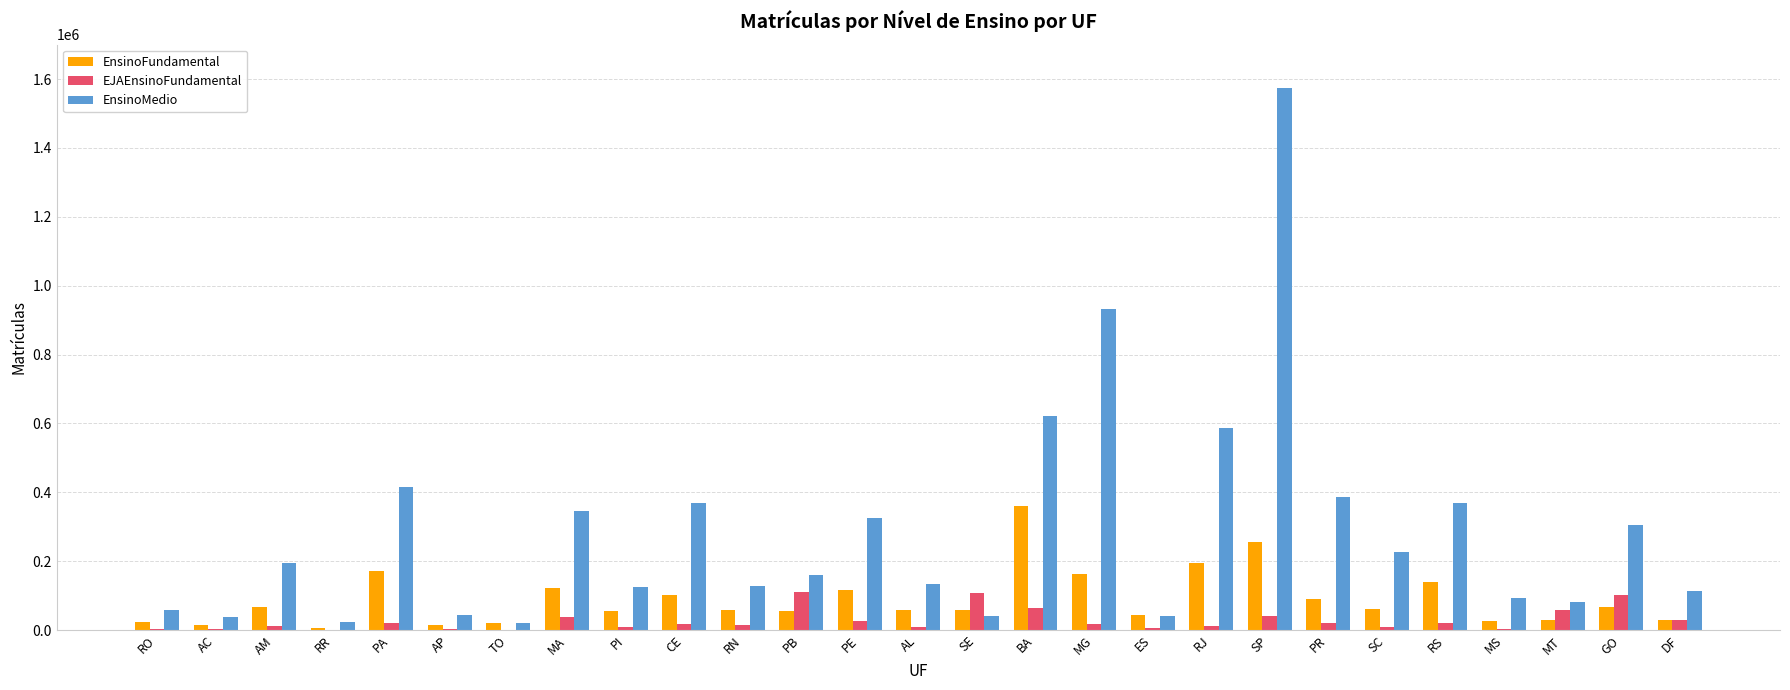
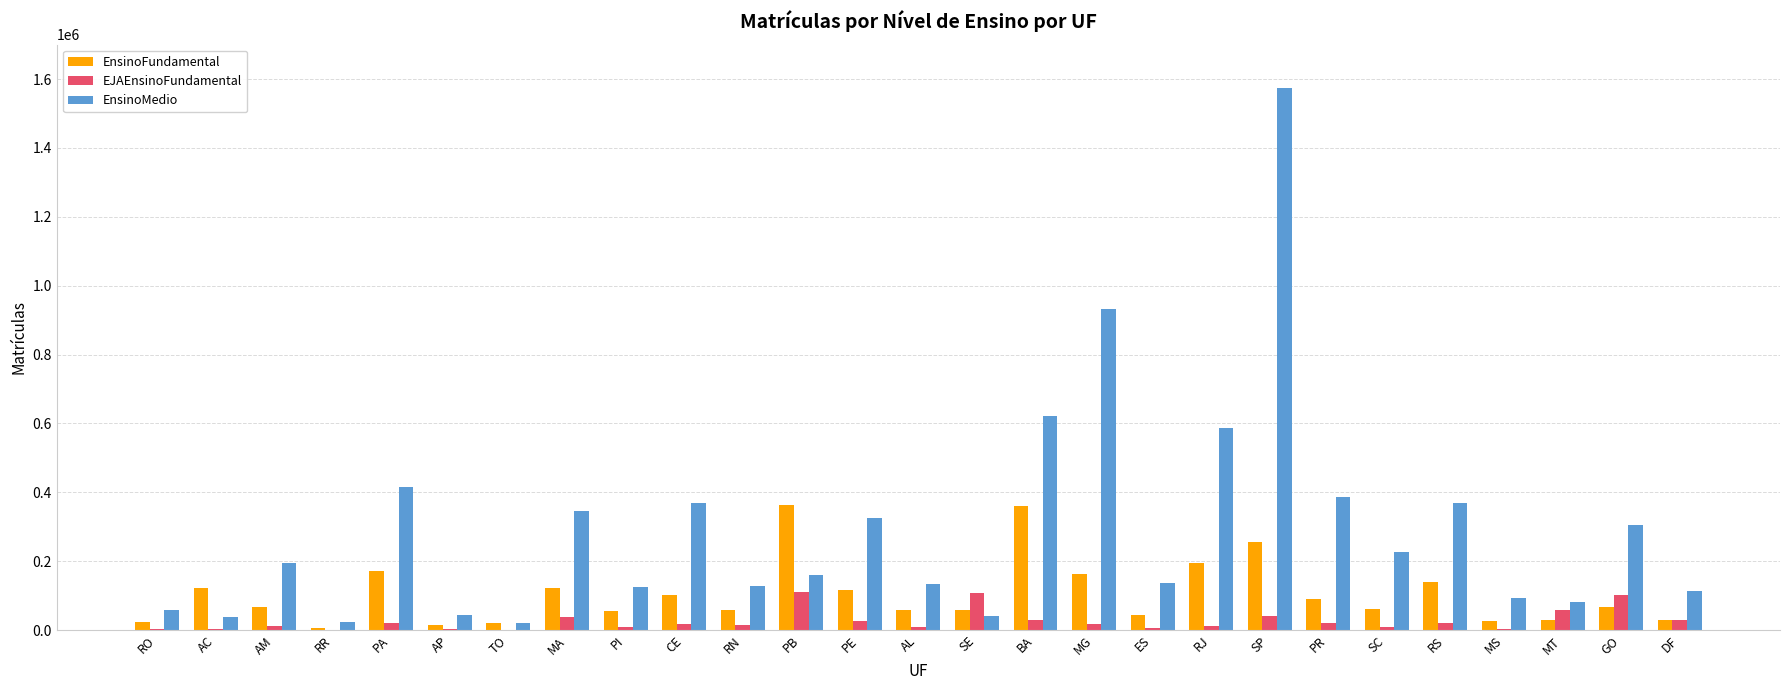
EnsinoFundamental, AC: 10000 -> 120000
EnsinoFundamental, PB: 60000 -> 360000
EJAEnsinoFundamental, BA: 70000 -> 30000
EnsinoMedio, ES: 40000 -> 140000
